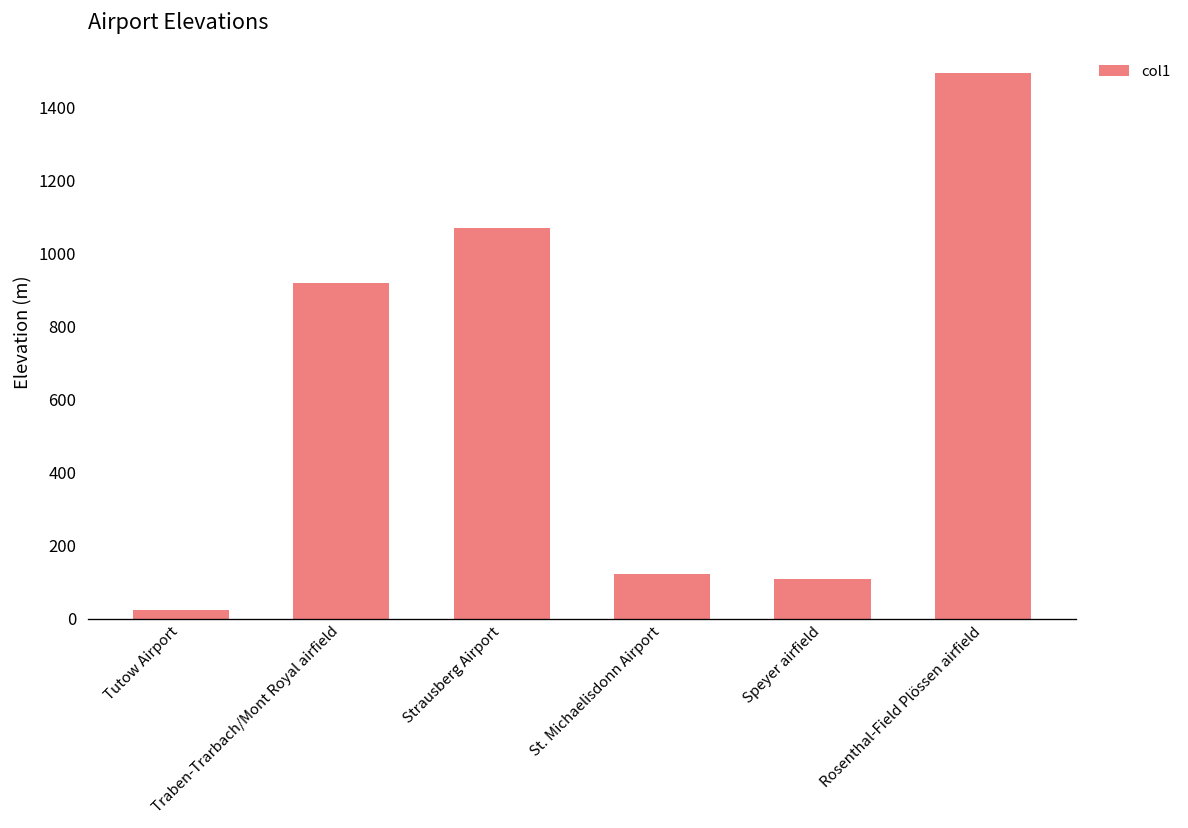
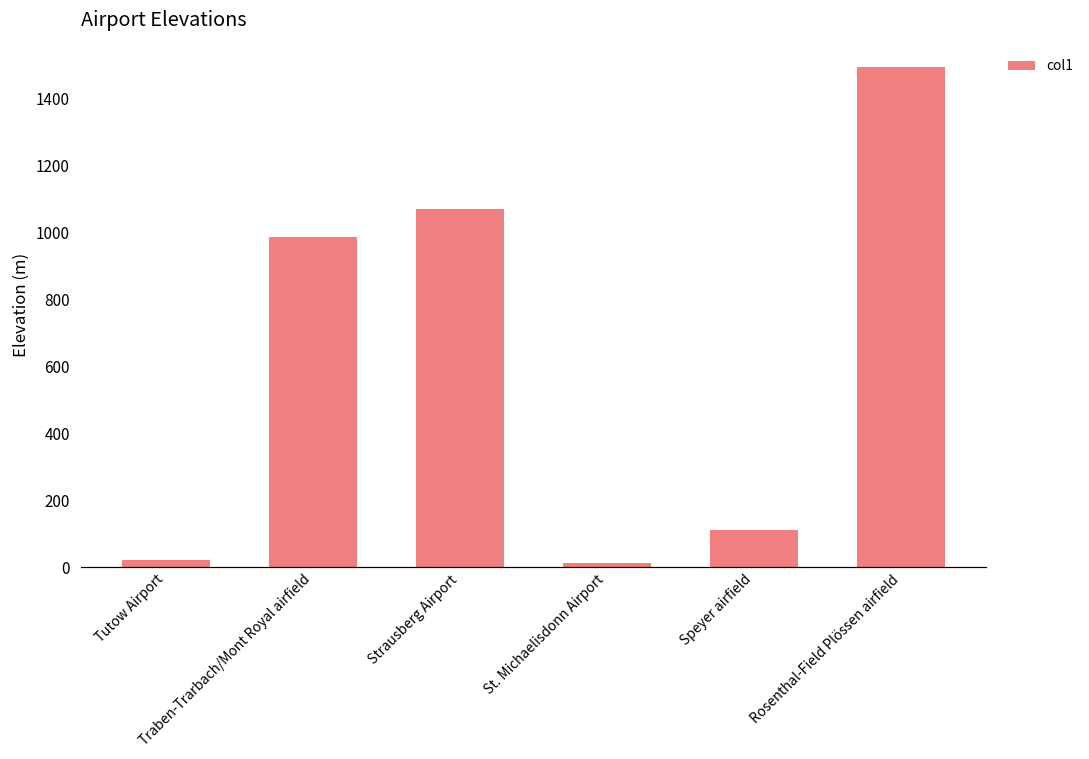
Traben-Trarbach/Mont Royal airfield: 920 -> 990
St. Michaelisdonn Airport: 120 -> 10
